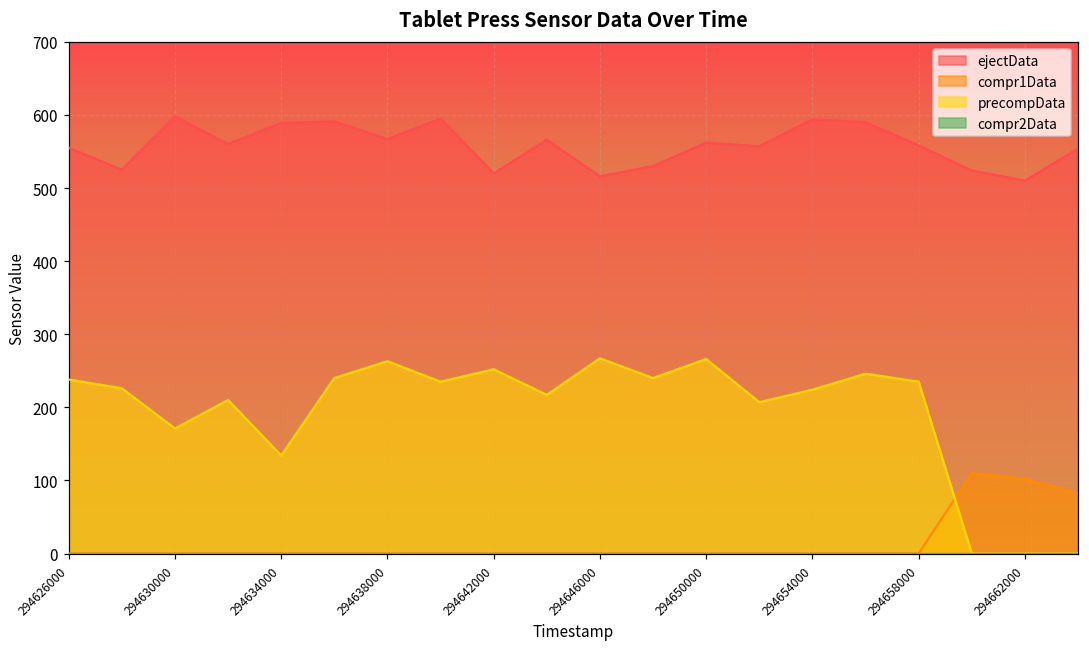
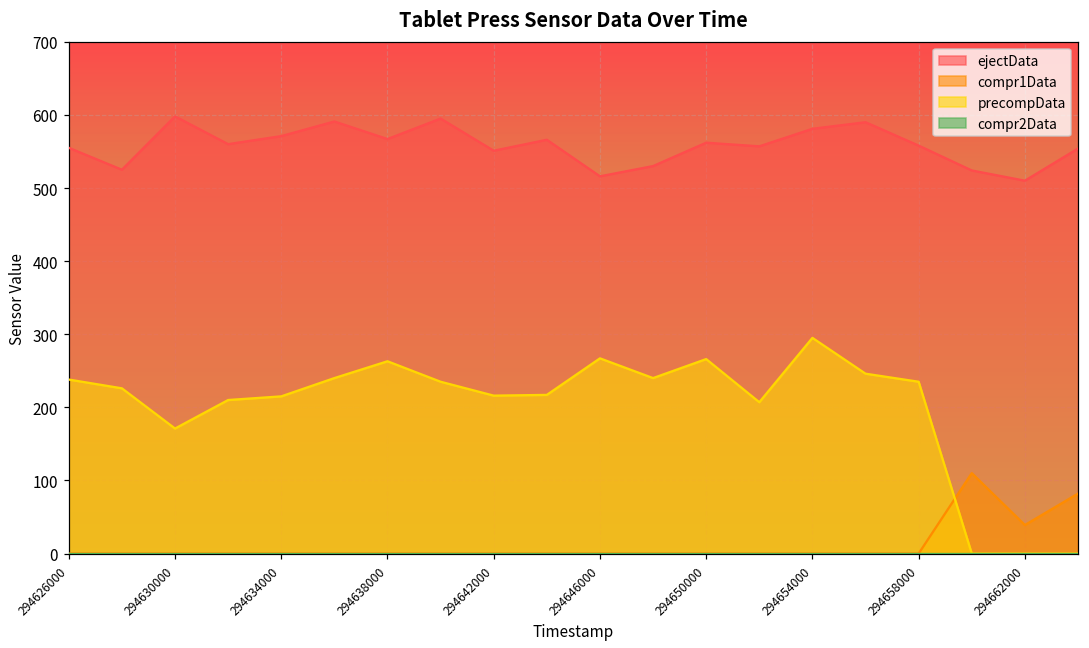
ejectData, 294634000: 590 -> 570
precompData, 294634000: 130 -> 220
ejectData, 294642000: 520 -> 550
precompData, 294642000: 250 -> 220
ejectData, 294654000: 590 -> 580
precompData, 294654000: 220 -> 300
compr1Data, 294662000: 100 -> 40
